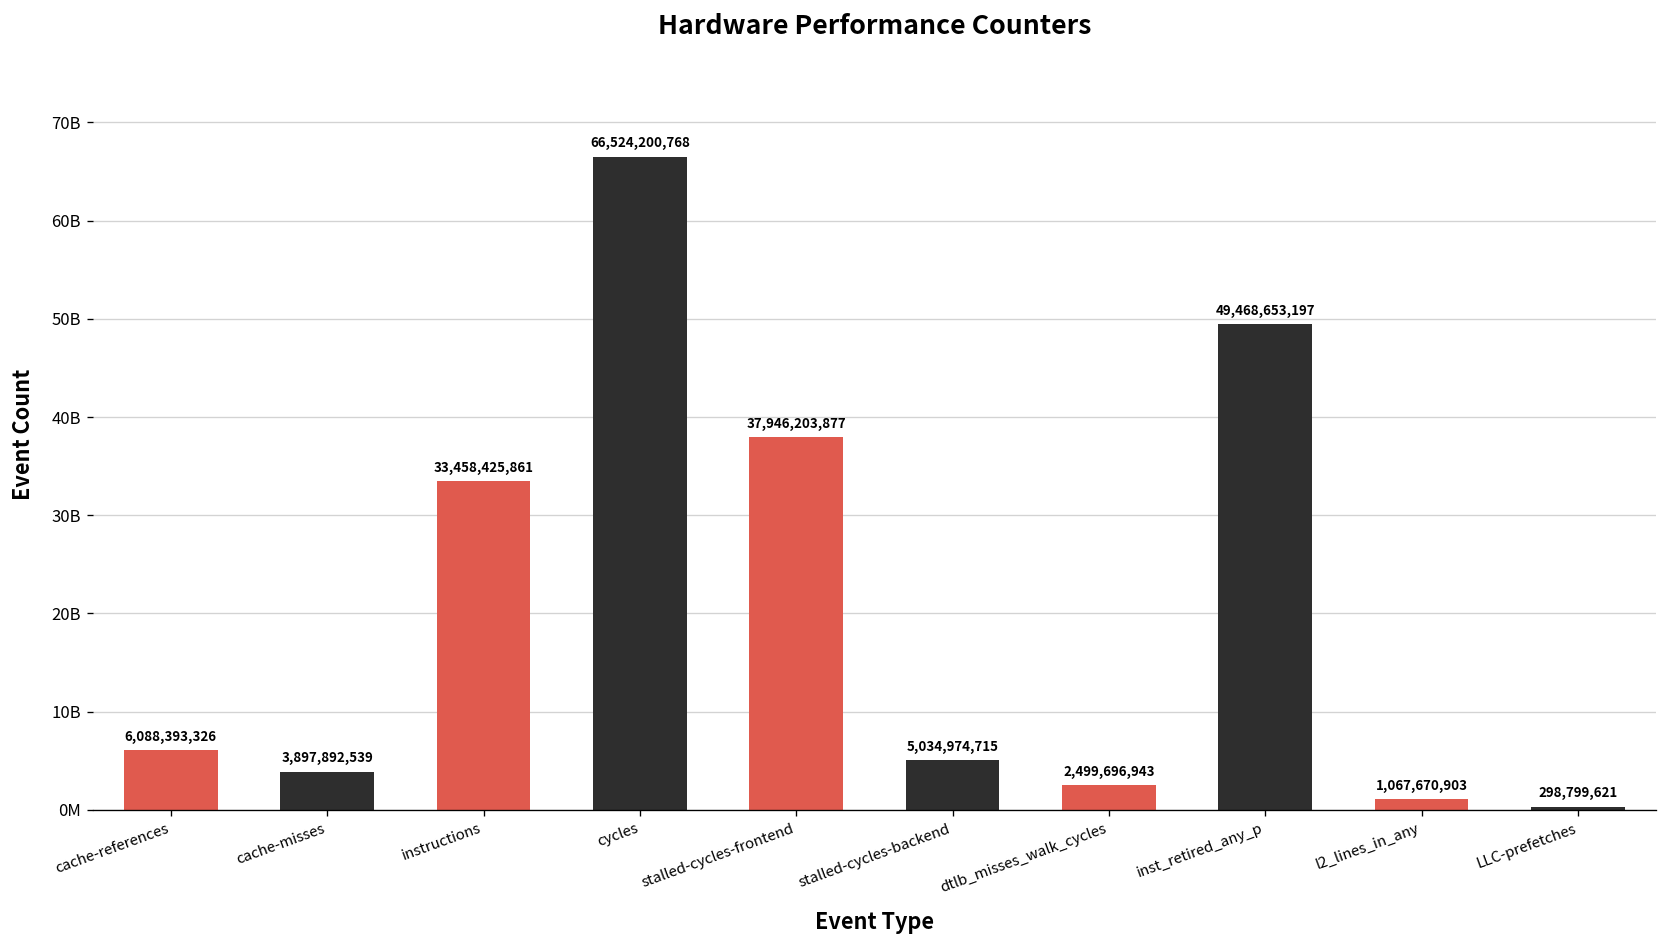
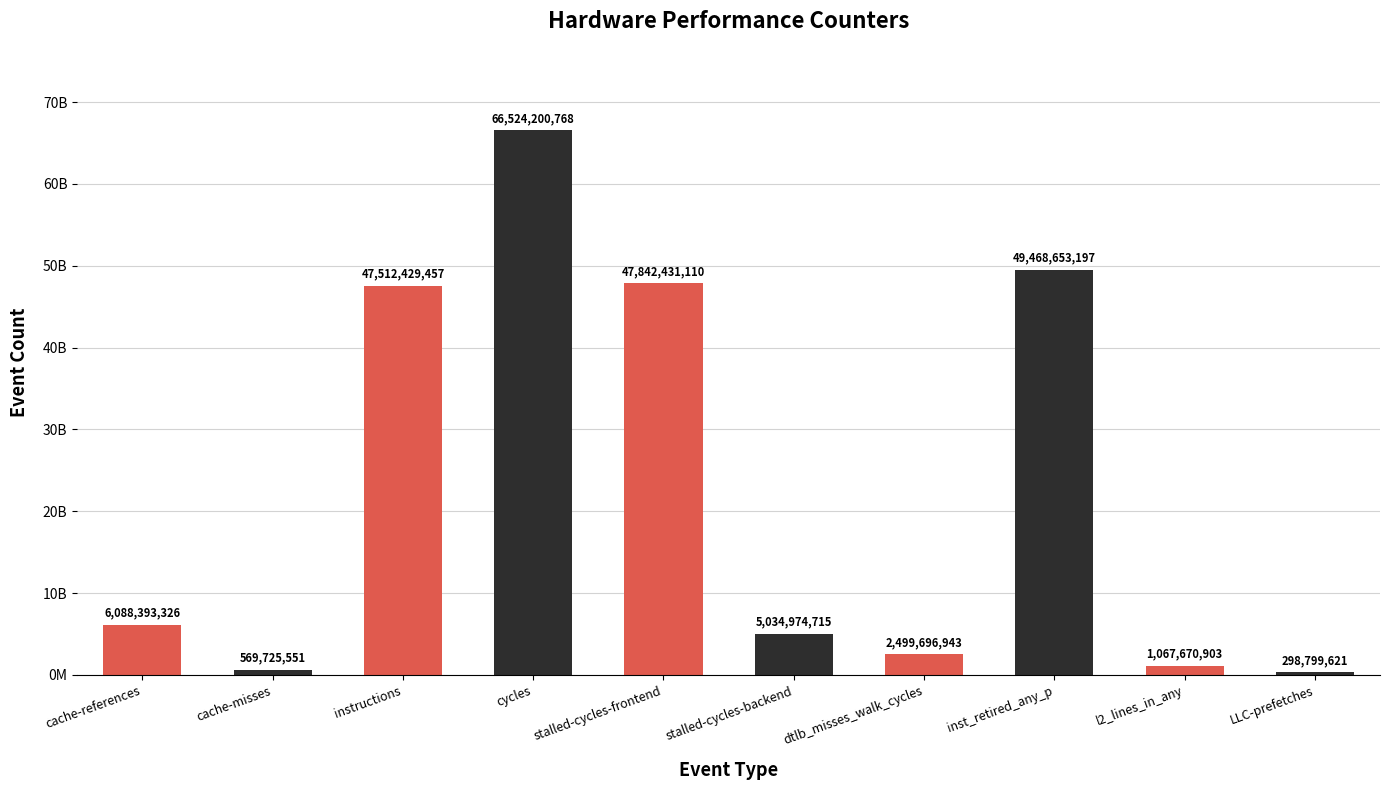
cache-misses: 3,897,892,539 -> 569,725,551
instructions: 33,458,425,861 -> 47,512,429,457
stalled-cycles-frontend: 37,946,203,877 -> 47,842,431,110
